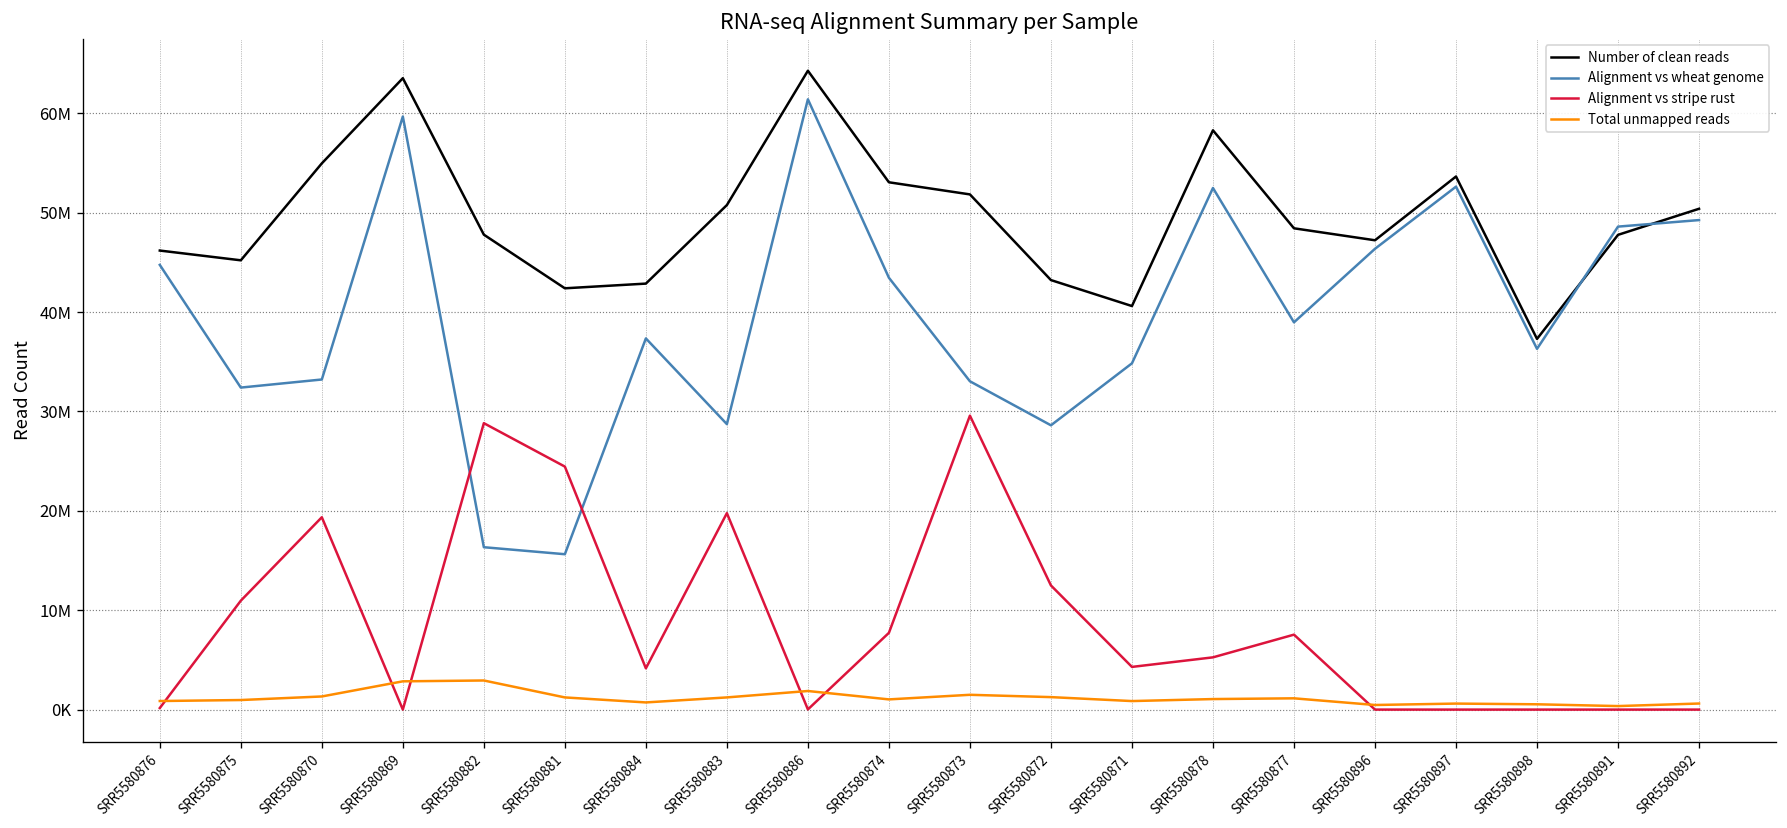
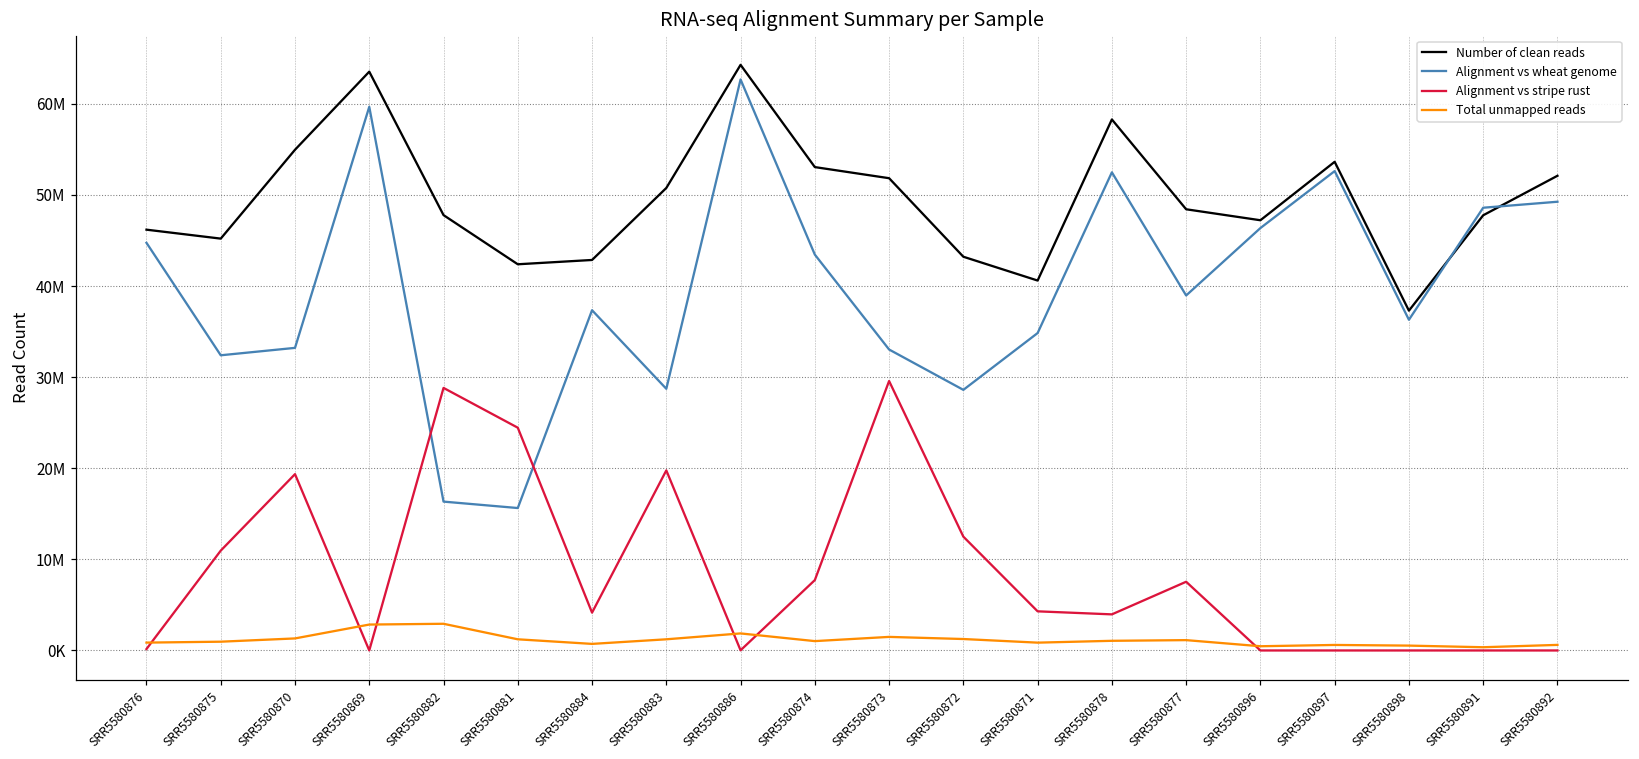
Alignment vs wheat genome, SRR5580886: 61000000 -> 63000000
Alignment vs stripe rust, SRR5580878: 5000000 -> 4000000
Number of clean reads, SRR5580892: 50000000 -> 52000000
